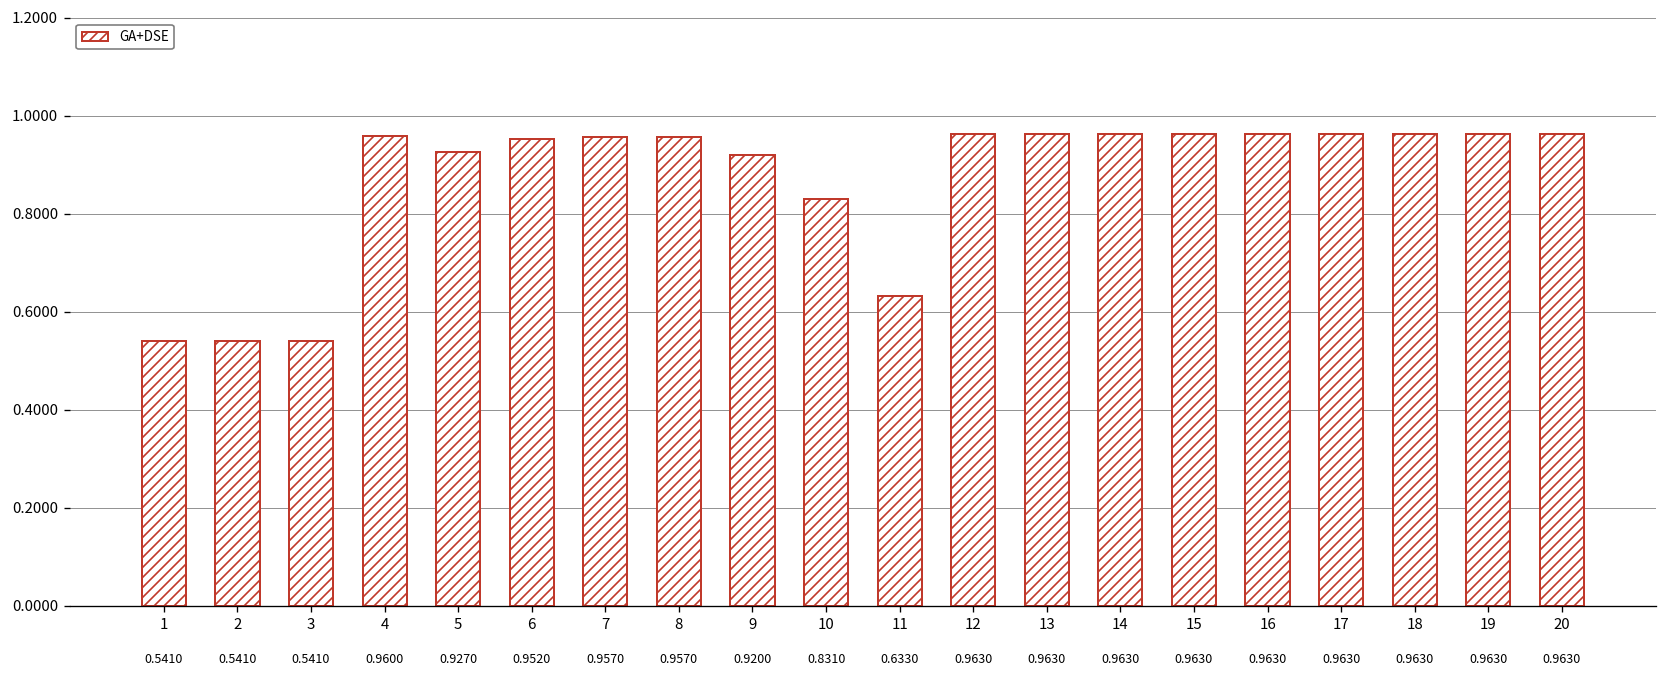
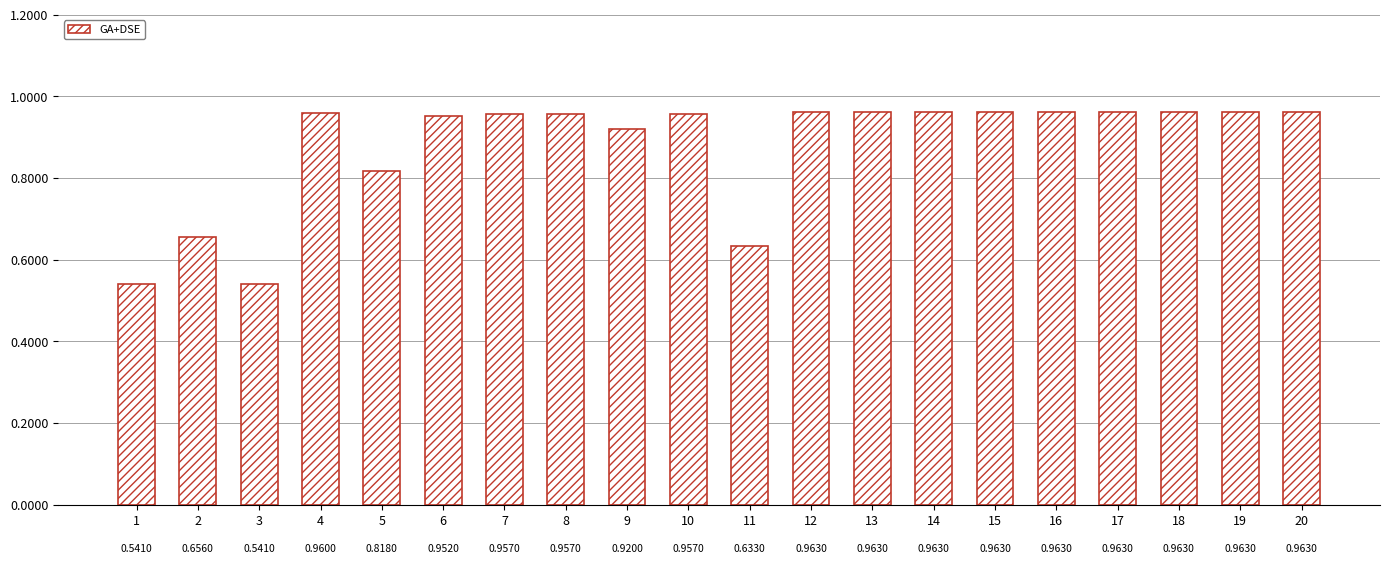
2: 0.5410 -> 0.6560
5: 0.9270 -> 0.8180
10: 0.8310 -> 0.9570
